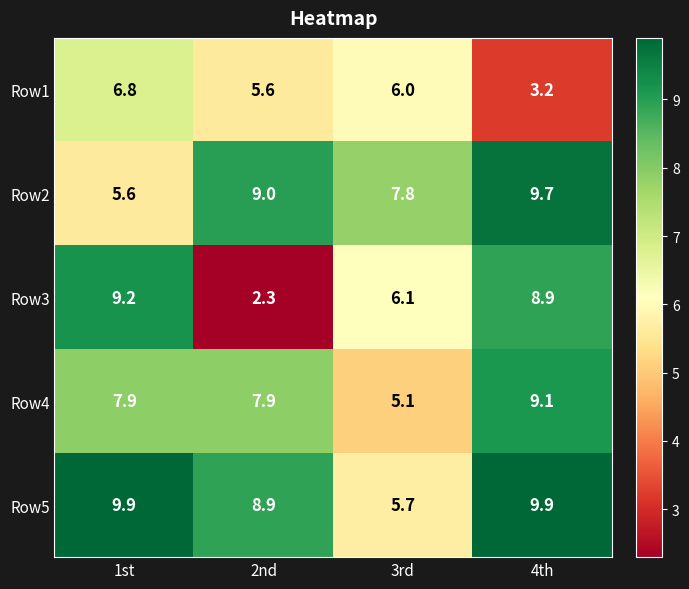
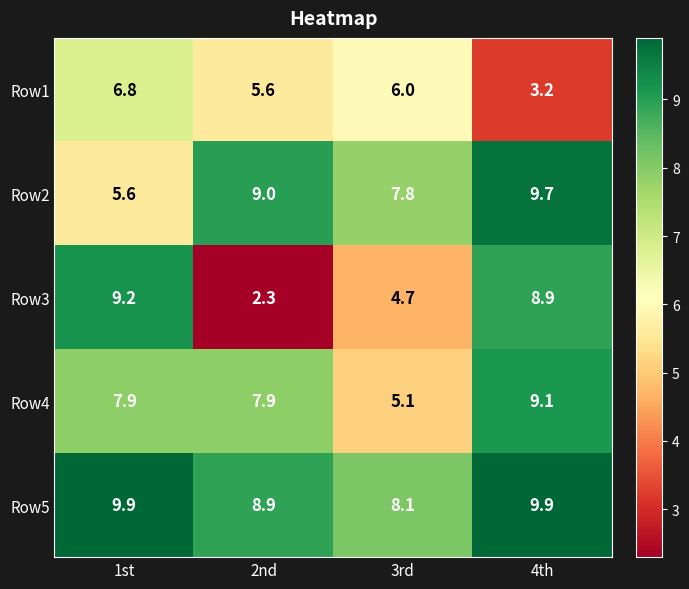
Row3, 3rd: 6.1 -> 4.7
Row5, 3rd: 5.7 -> 8.1
